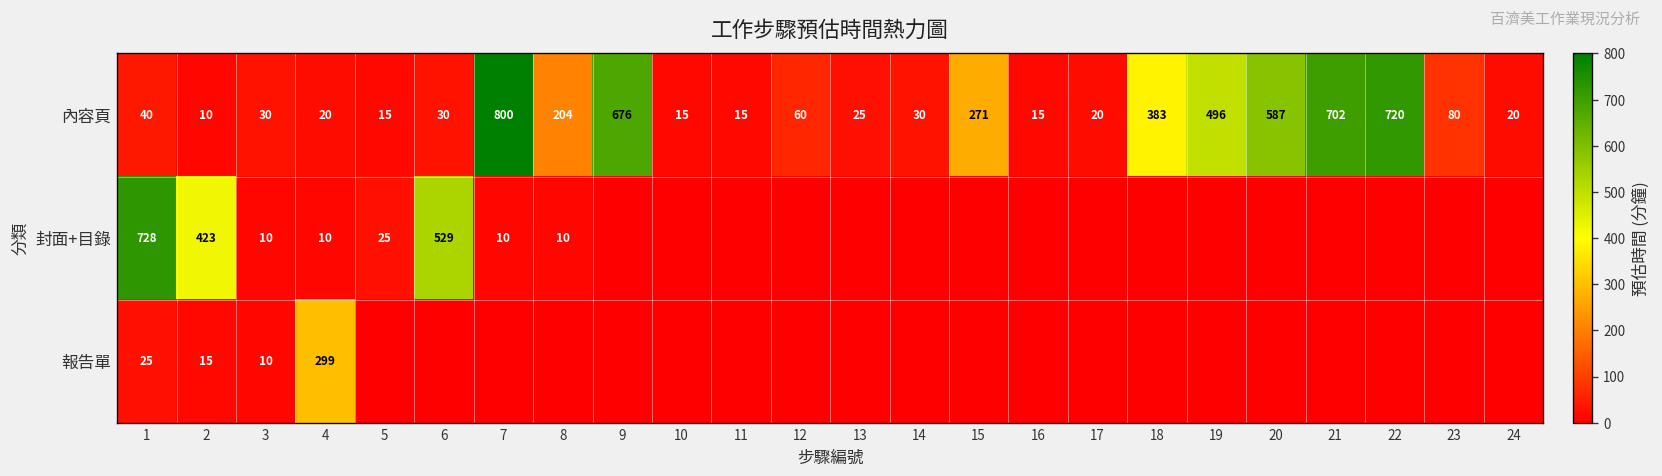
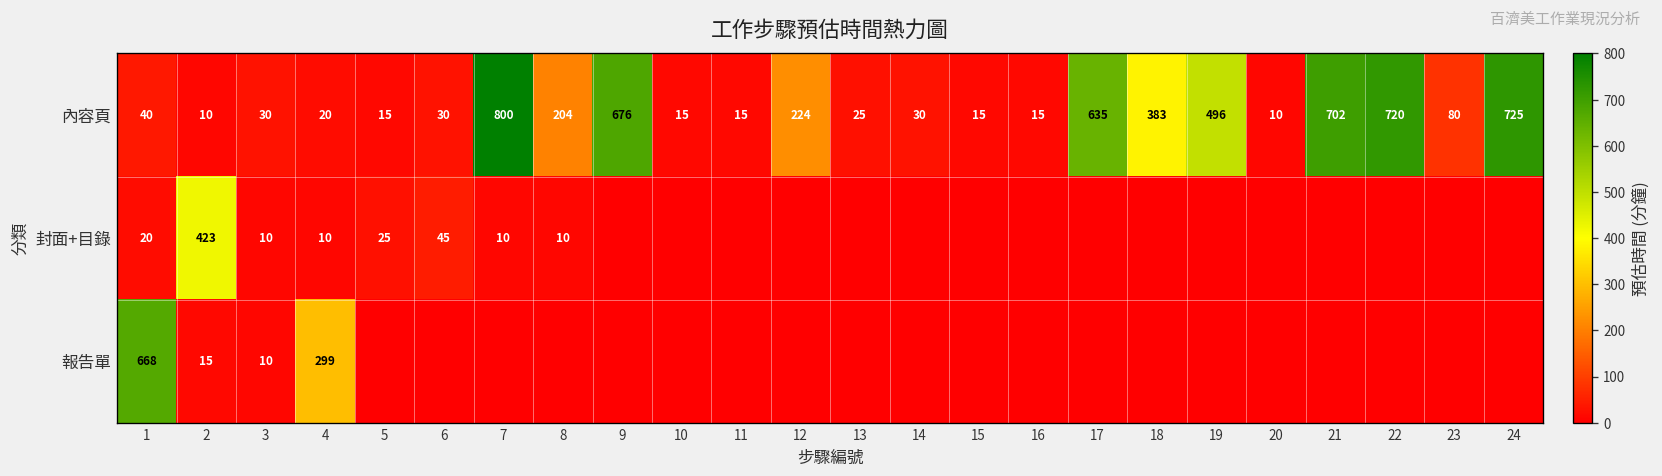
內容頁, 12: 60 -> 224
內容頁, 15: 271 -> 15
內容頁, 17: 20 -> 635
內容頁, 20: 587 -> 10
內容頁, 24: 20 -> 725
封面+目錄, 1: 728 -> 20
封面+目錄, 6: 529 -> 45
報告單, 1: 25 -> 668
